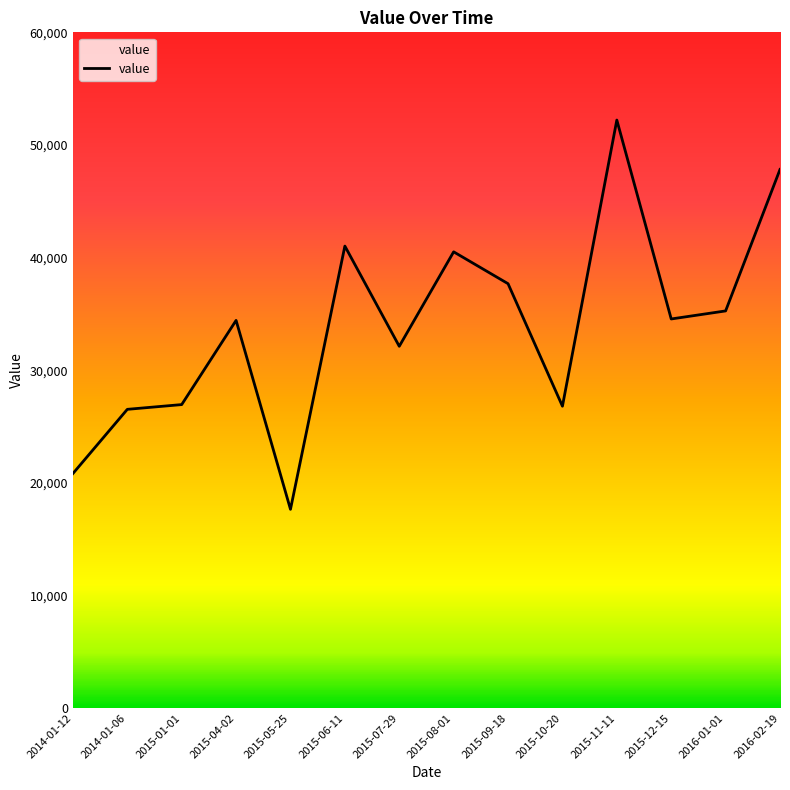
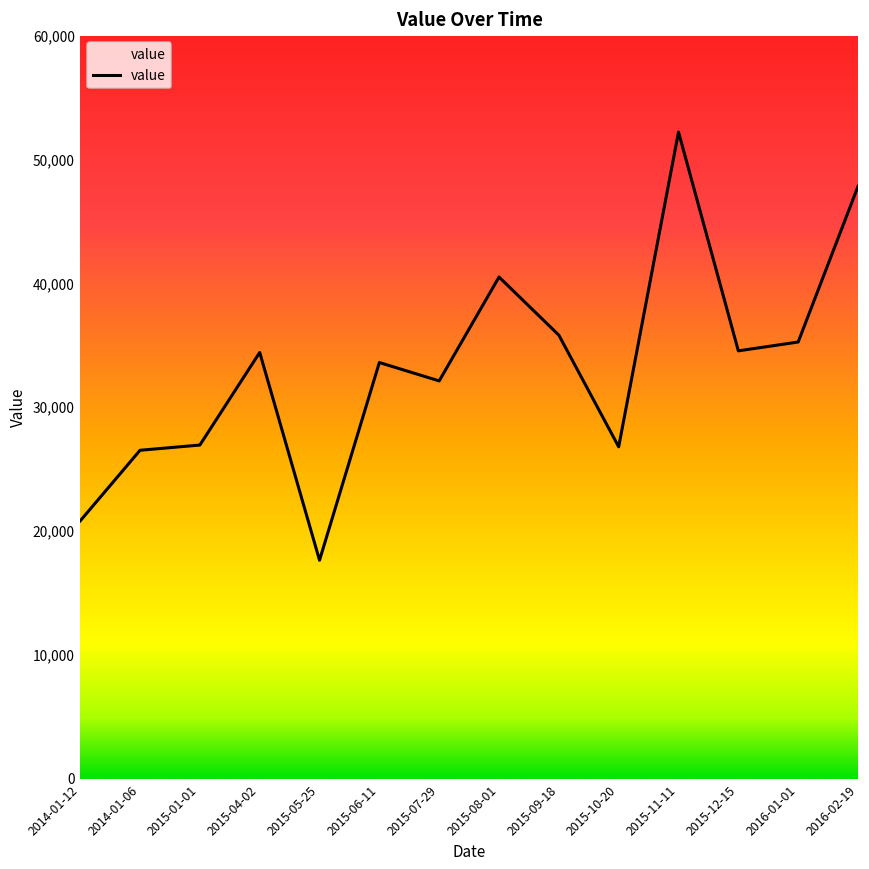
2015-06-11: 41,000 -> 33,600
2015-09-18: 37,700 -> 35,800
